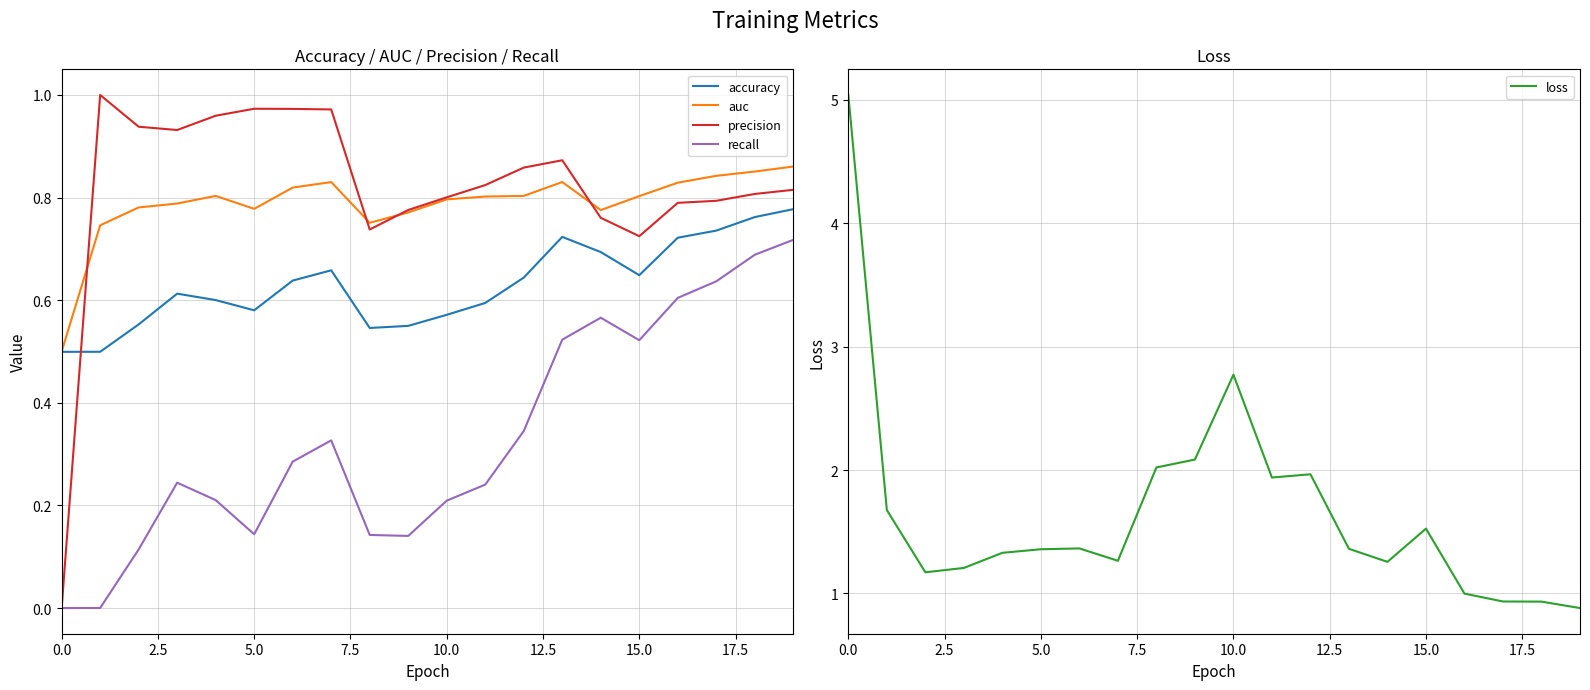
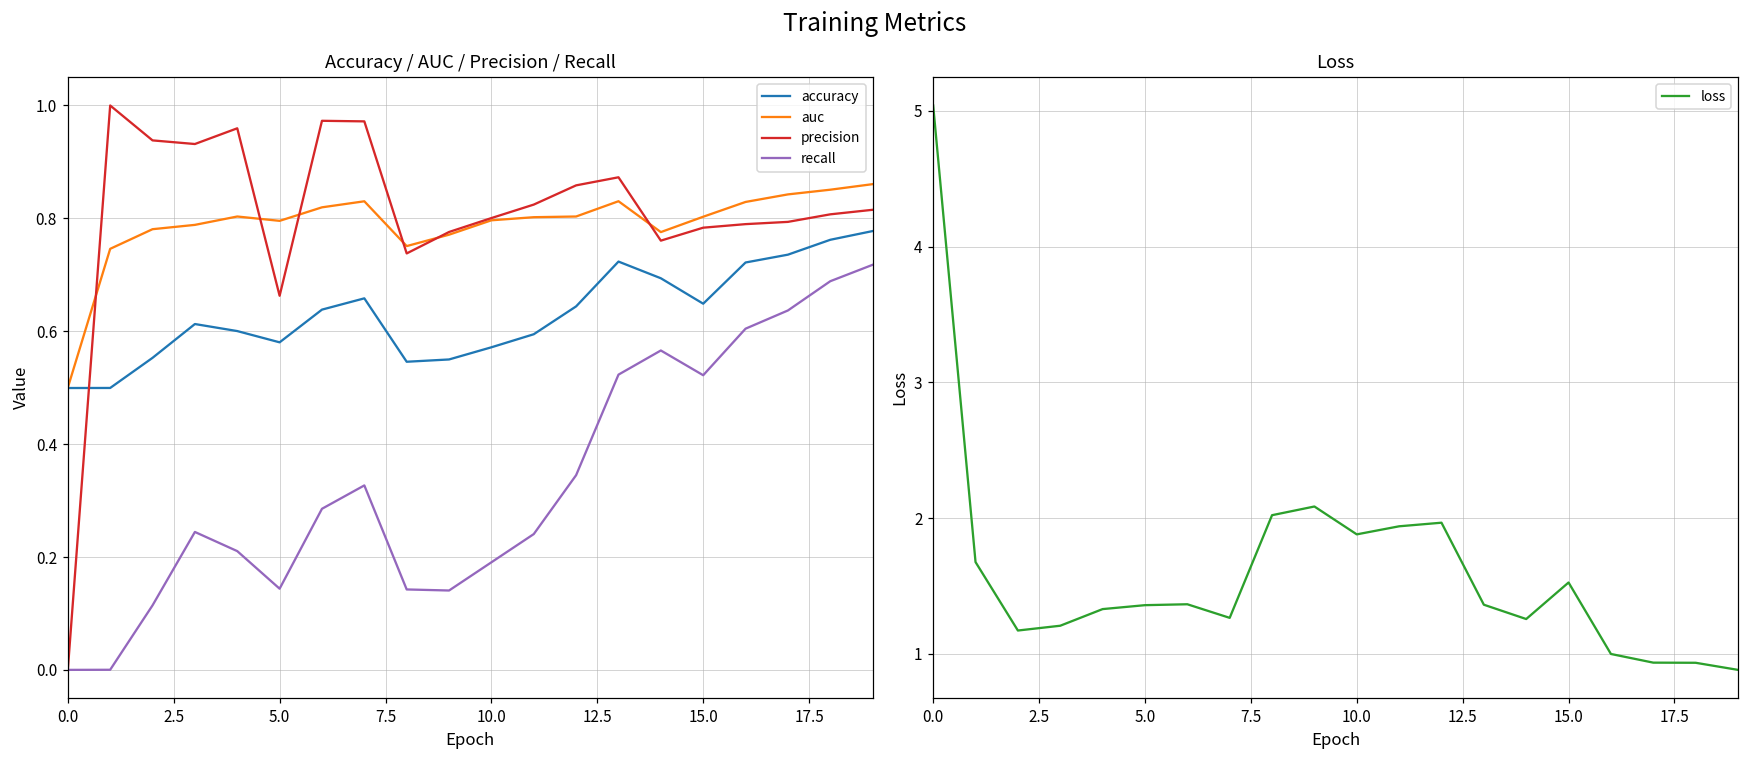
Accuracy / AUC / Precision / Recall, auc, 5.0: 0.78 -> 0.80
Accuracy / AUC / Precision / Recall, precision, 5.0: 0.97 -> 0.66
Accuracy / AUC / Precision / Recall, recall, 10.0: 0.21 -> 0.19
Accuracy / AUC / Precision / Recall, precision, 15.0: 0.72 -> 0.78
Loss, 10.0: 2.77 -> 1.88
